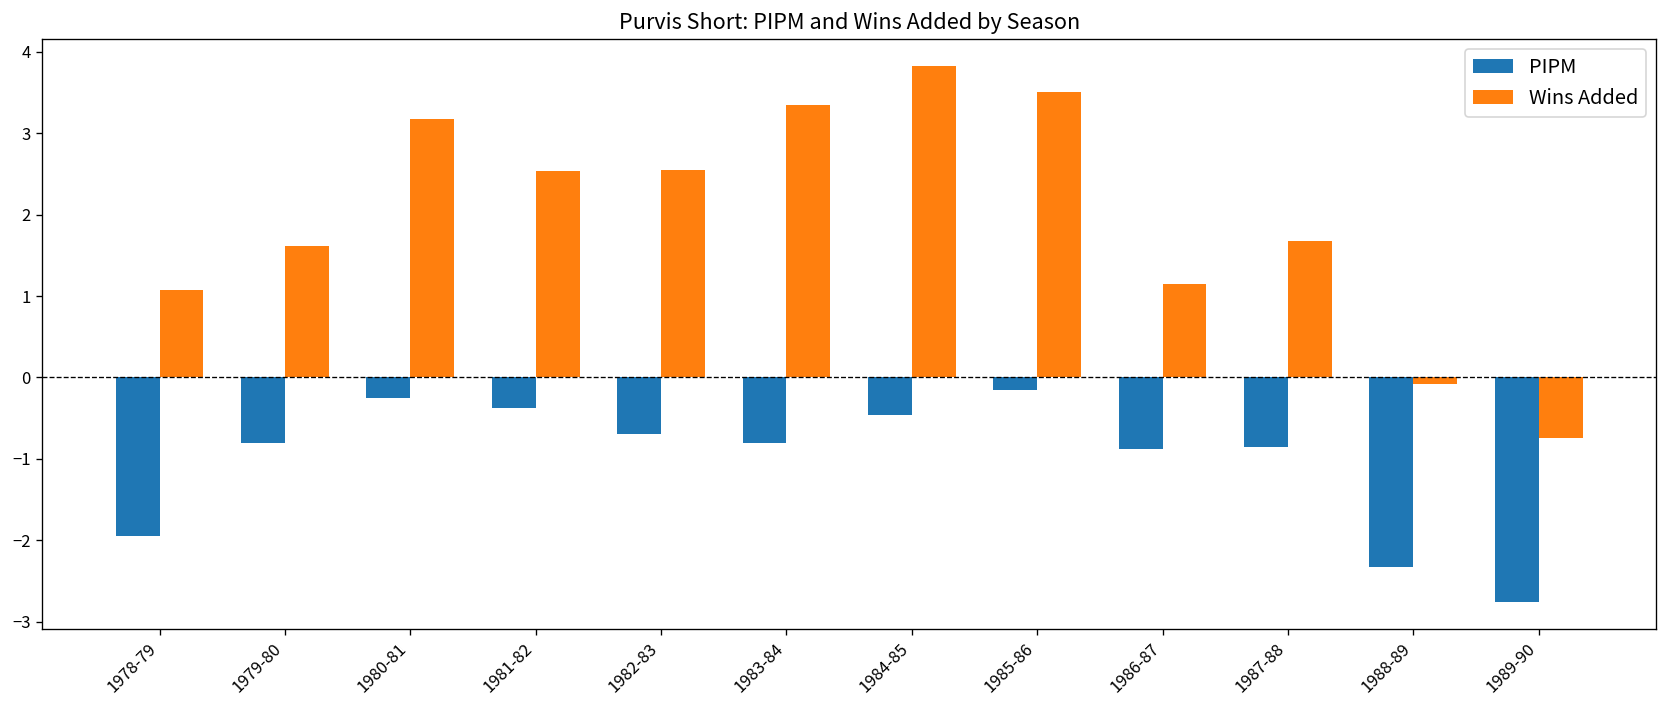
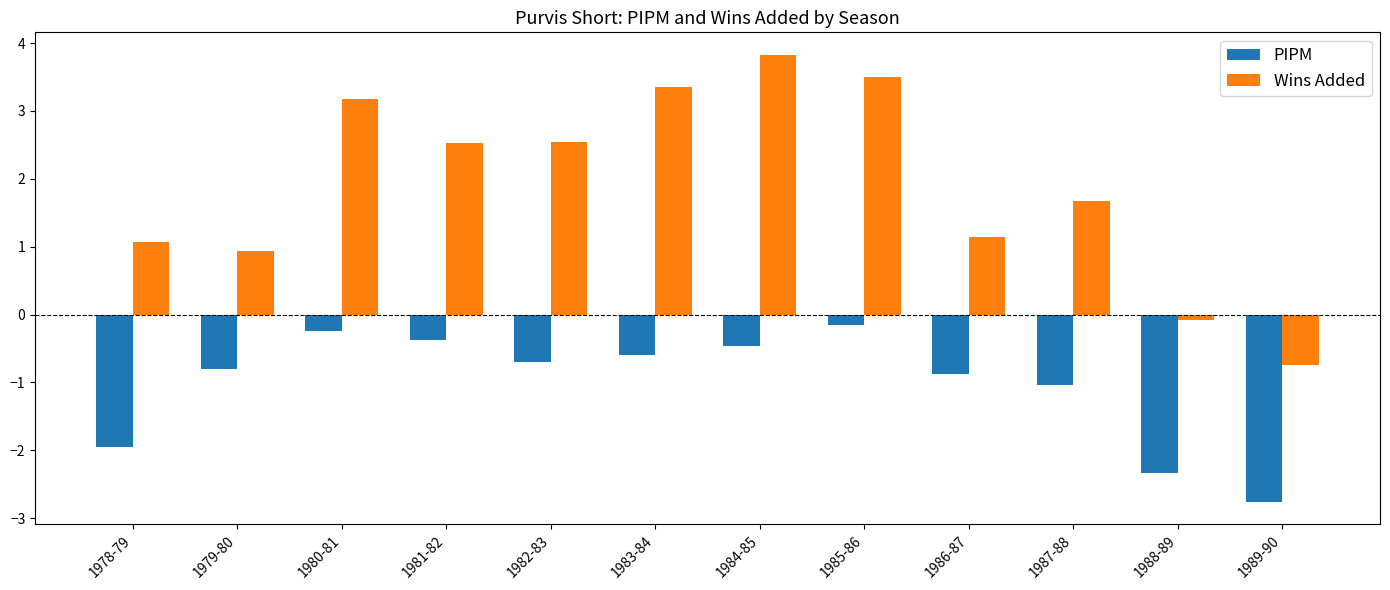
Wins Added, 1979-80: 1.6 -> 0.9
PIPM, 1983-84: -0.8 -> -0.6
PIPM, 1987-88: -0.9 -> -1.0
